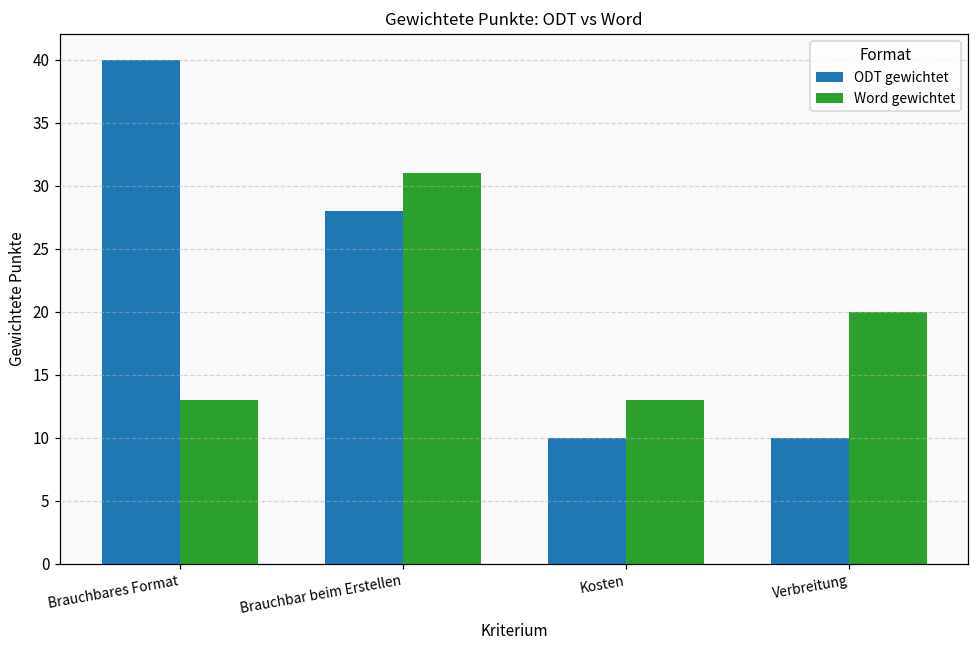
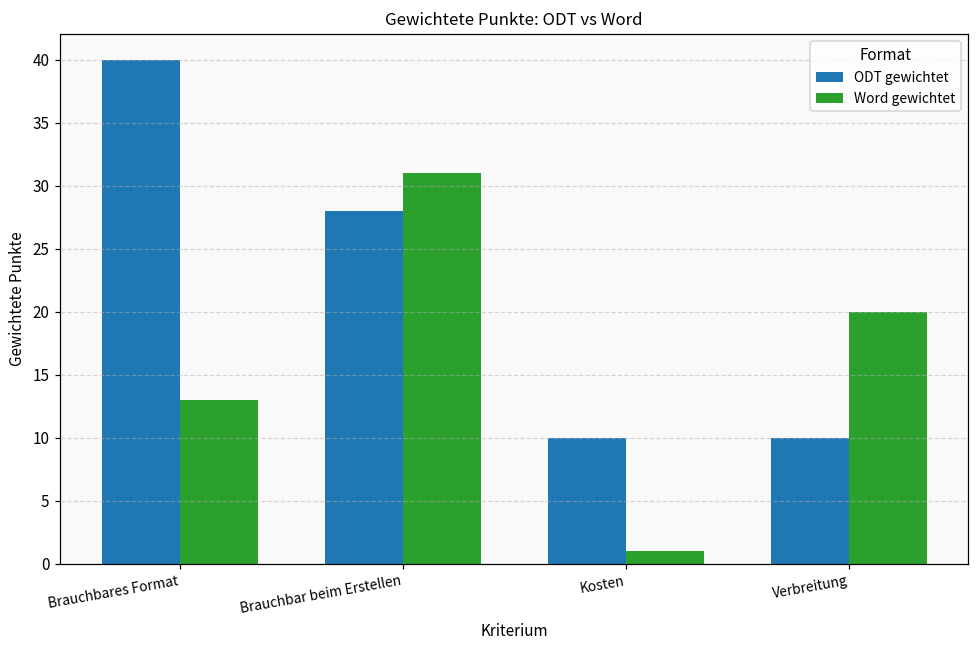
Word gewichtet, Kosten: 13 -> 1
